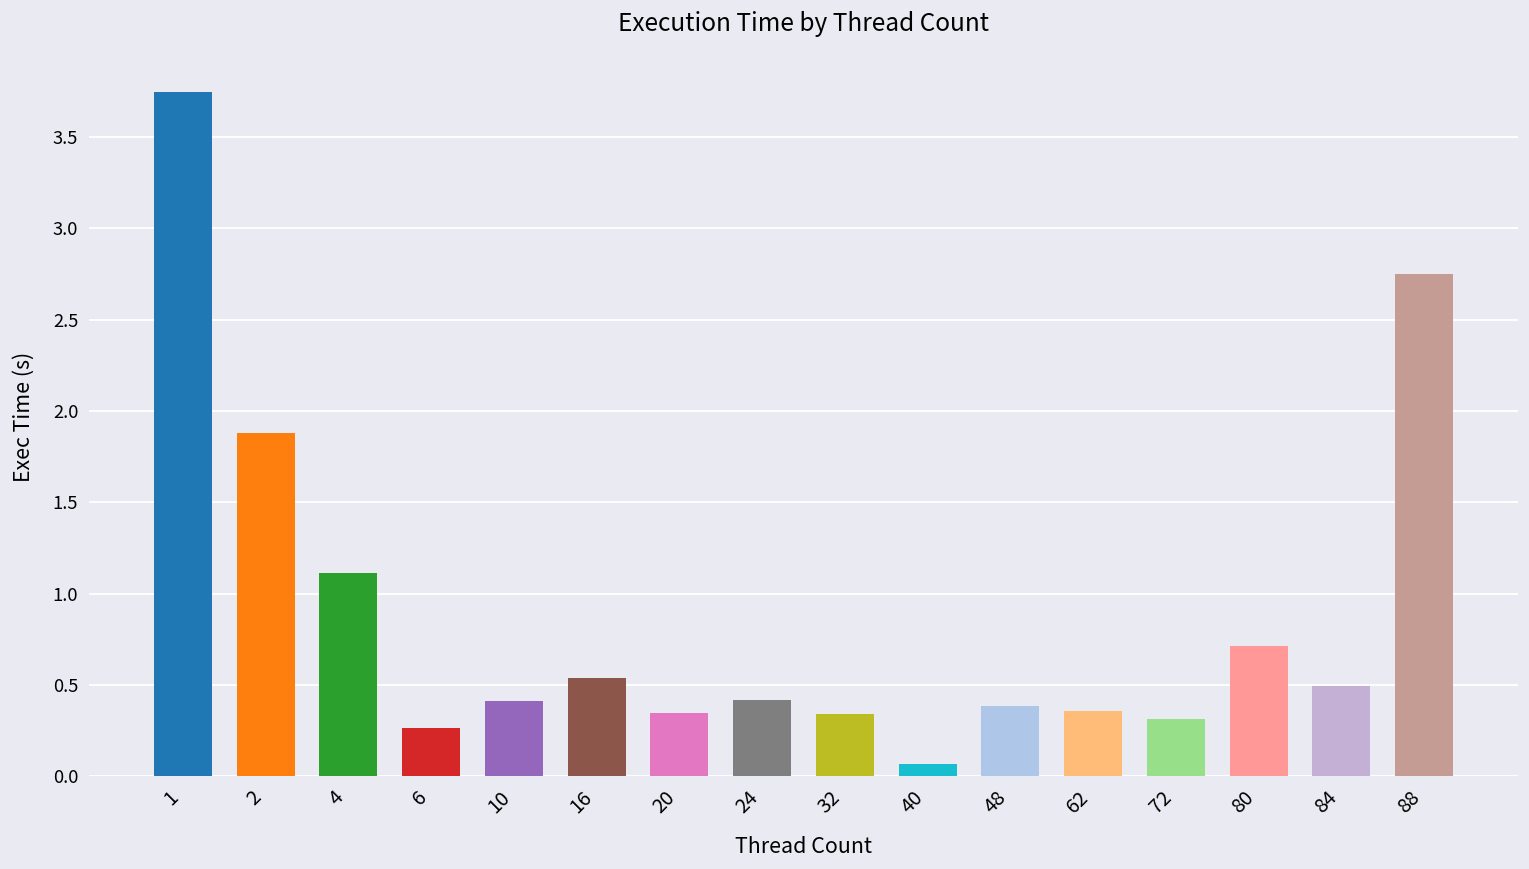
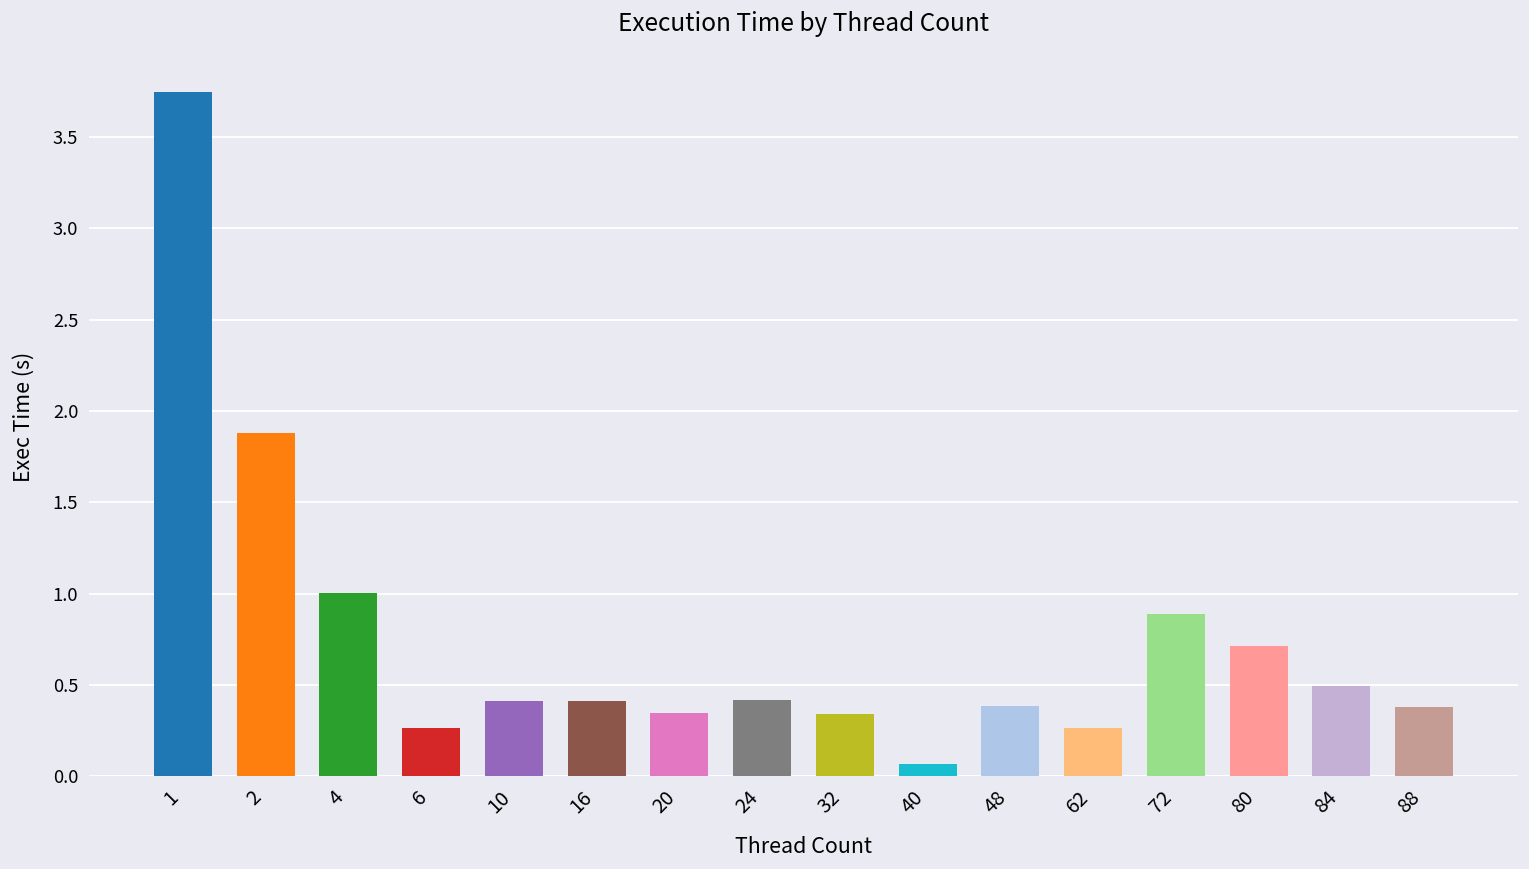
4: 1.11 -> 1.01
16: 0.54 -> 0.41
62: 0.36 -> 0.26
72: 0.31 -> 0.89
88: 2.75 -> 0.38
